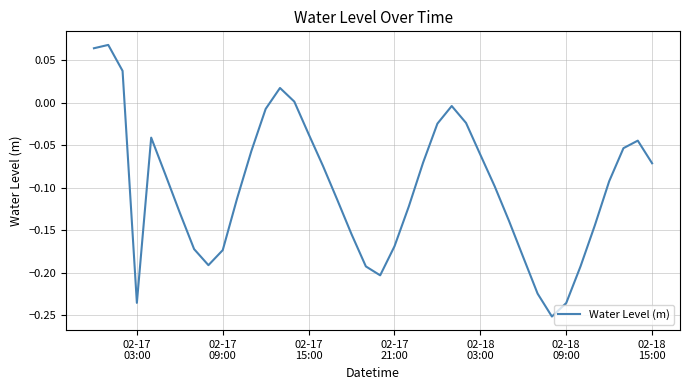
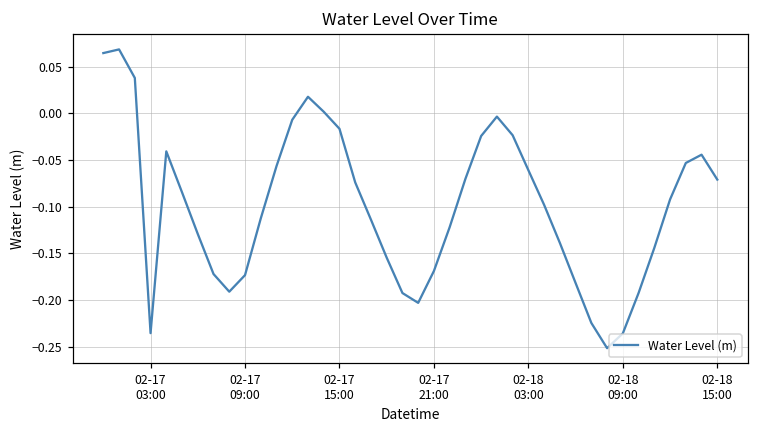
02-17 15:00: -0.04 -> -0.02
